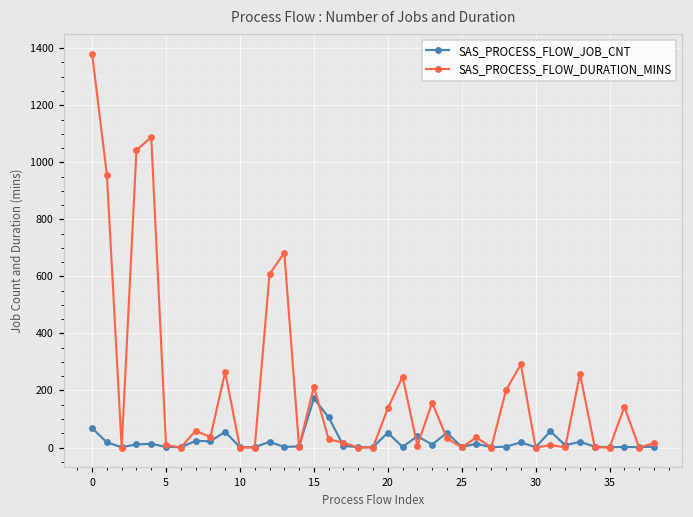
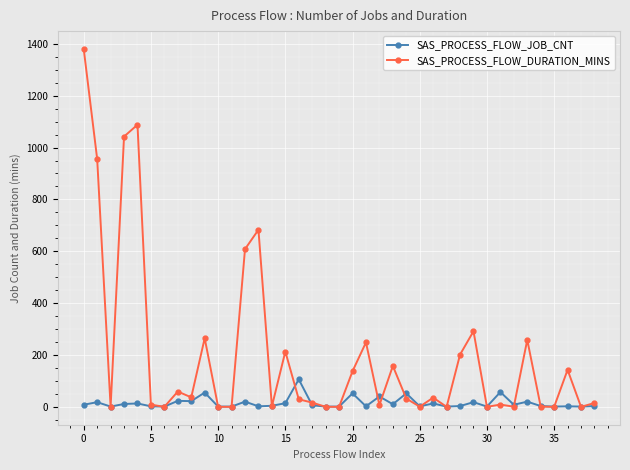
SAS_PROCESS_FLOW_JOB_CNT, 0: 70 -> 10
SAS_PROCESS_FLOW_JOB_CNT, 15: 170 -> 10
